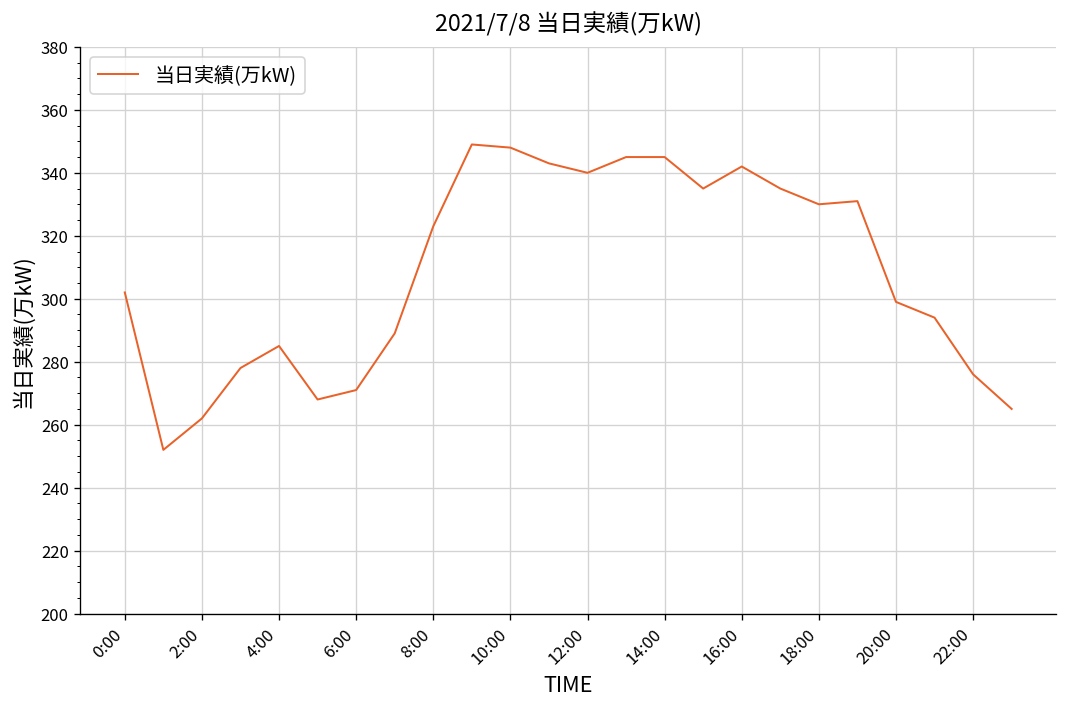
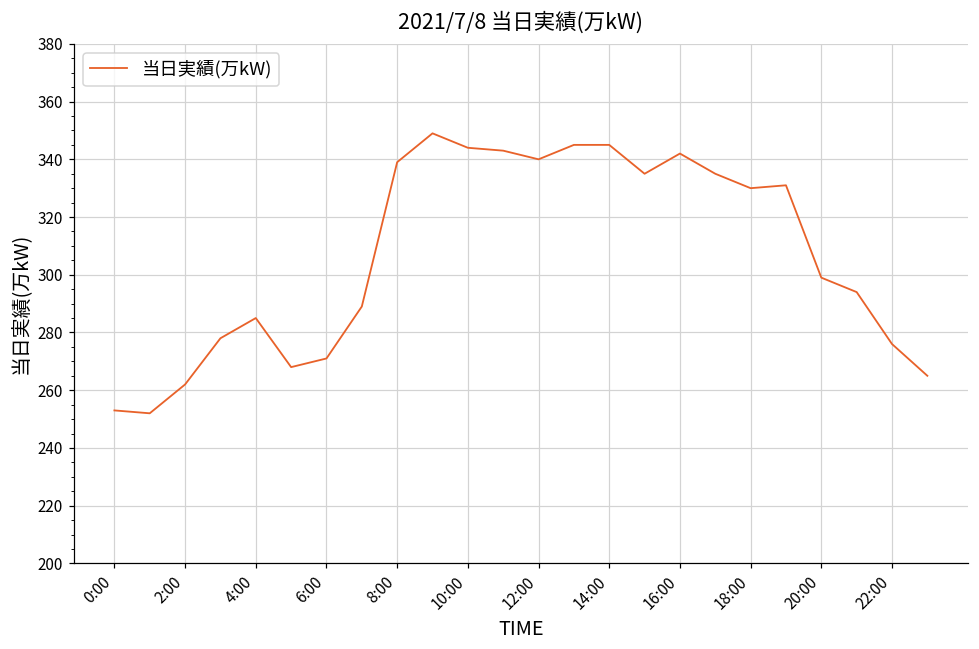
0:00: 302 -> 253
8:00: 323 -> 339
10:00: 348 -> 344
